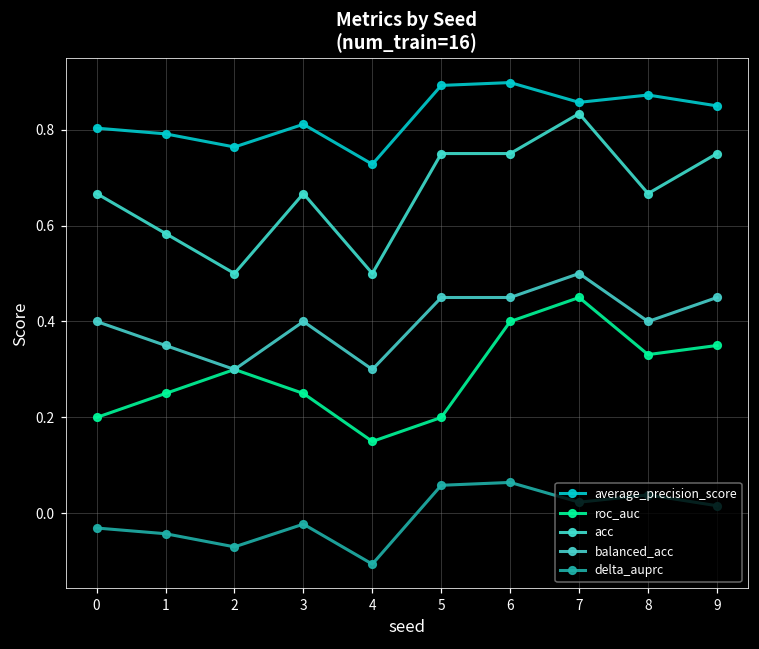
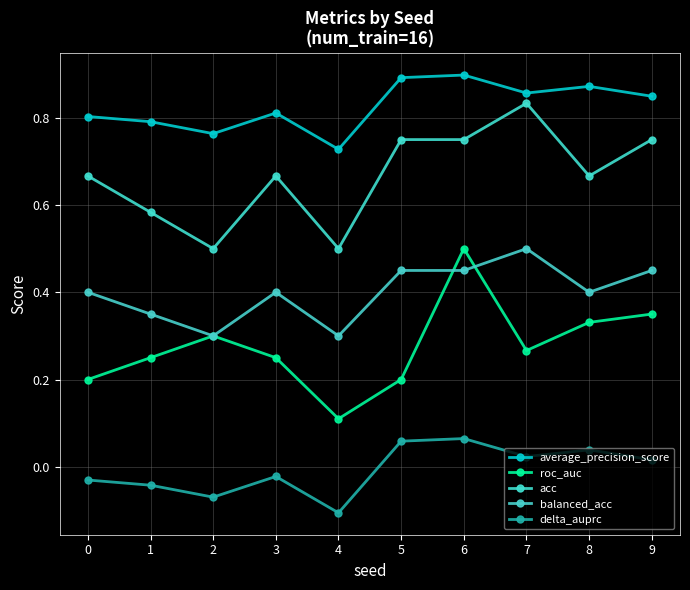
roc_auc, 4: 0.15 -> 0.11
roc_auc, 6: 0.4 -> 0.5
roc_auc, 7: 0.45 -> 0.27
